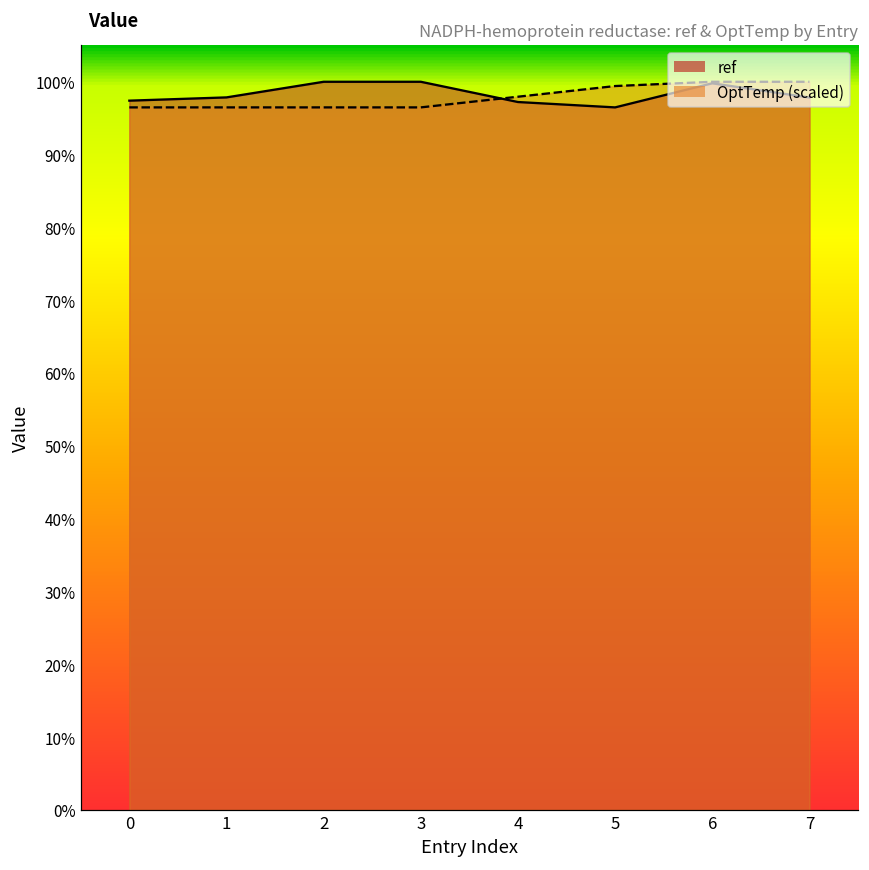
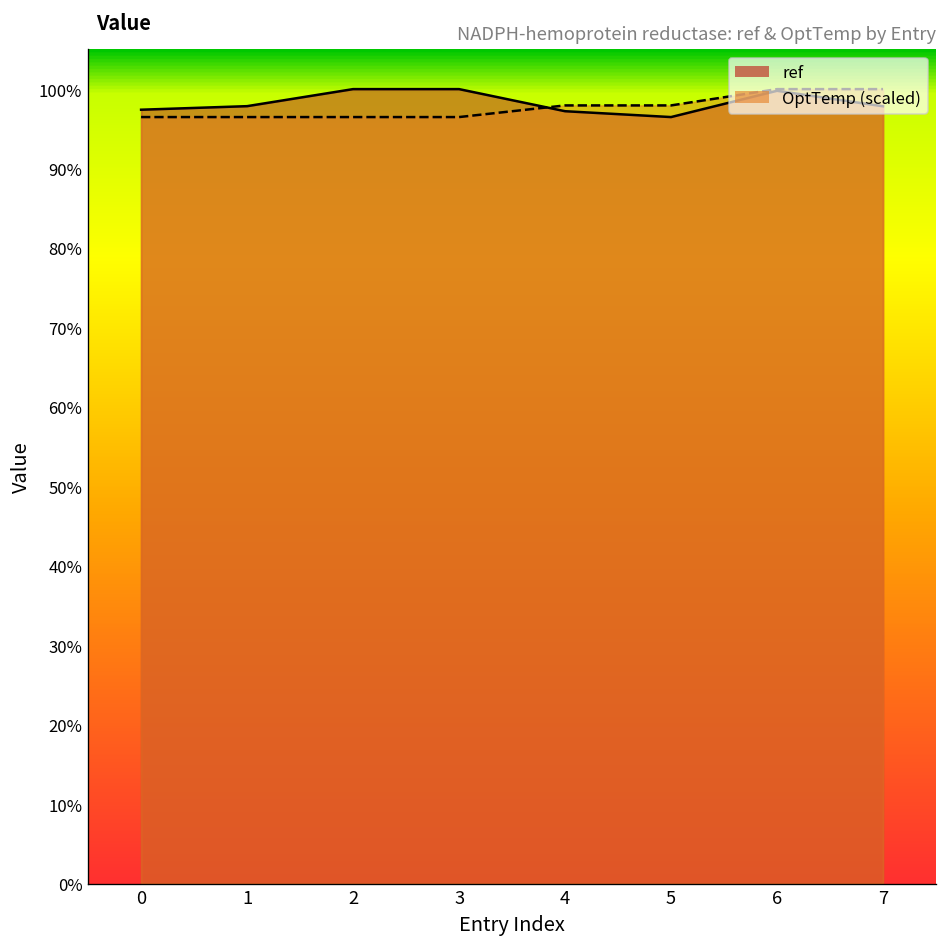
OptTemp (scaled), 5: 99% -> 98%
